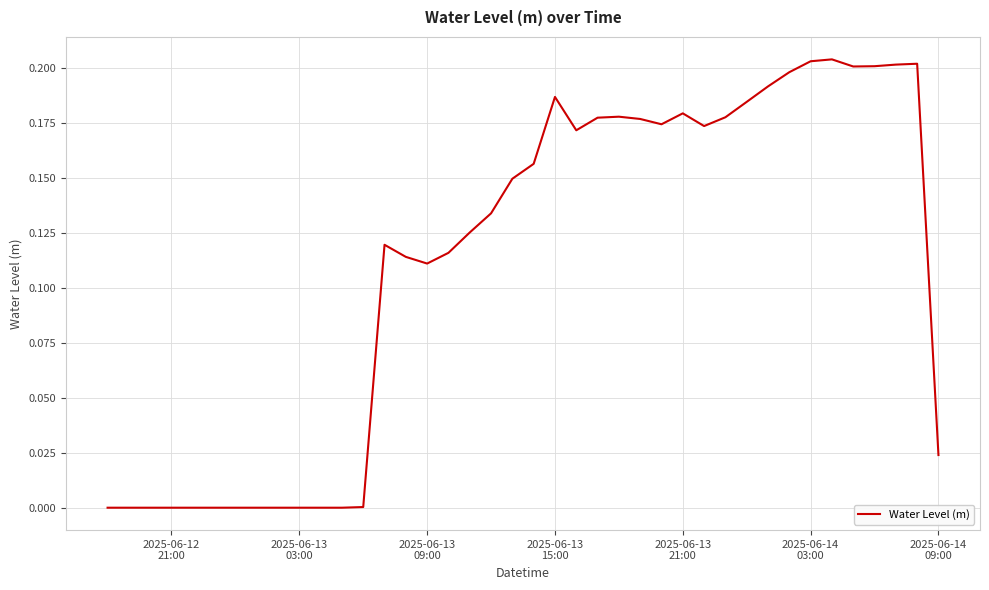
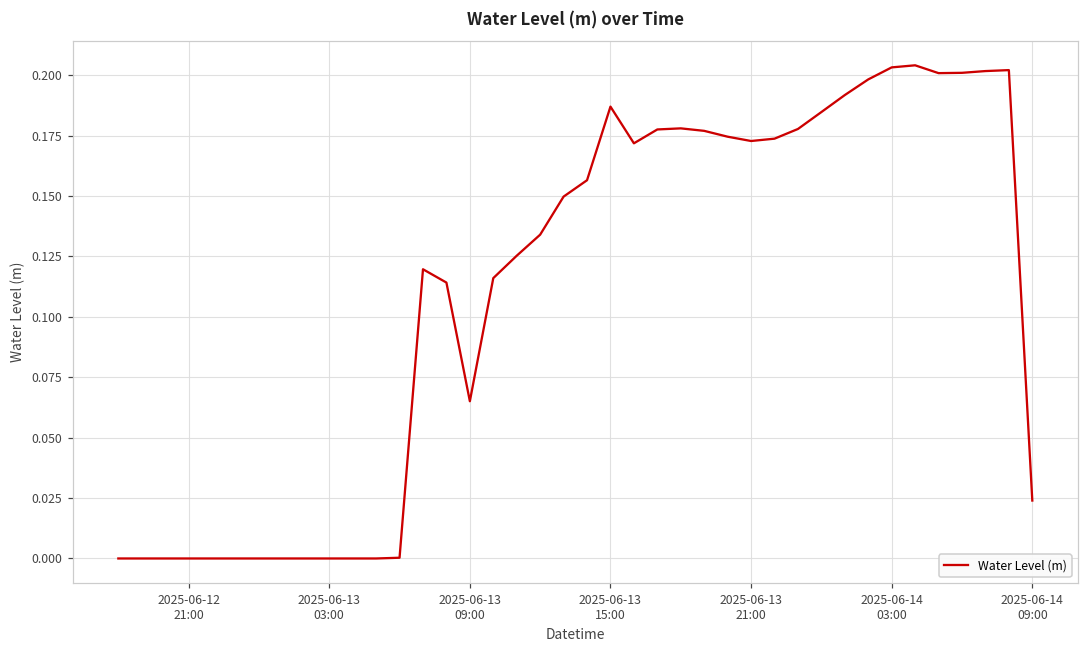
2025-06-13 09:00: 0.111 -> 0.065
2025-06-13 21:00: 0.180 -> 0.173
